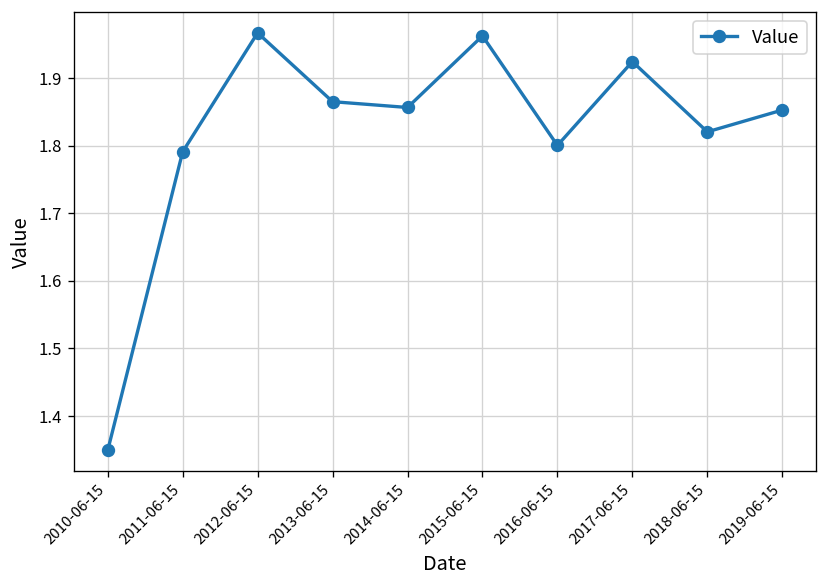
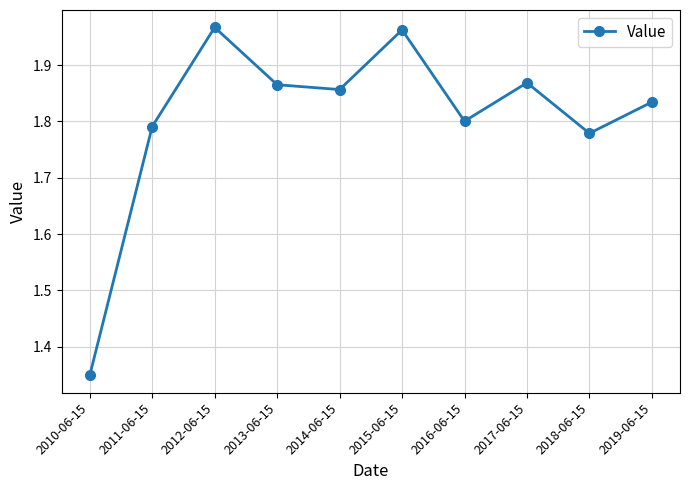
2017-06-15: 1.92 -> 1.87
2018-06-15: 1.82 -> 1.78
2019-06-15: 1.85 -> 1.83
